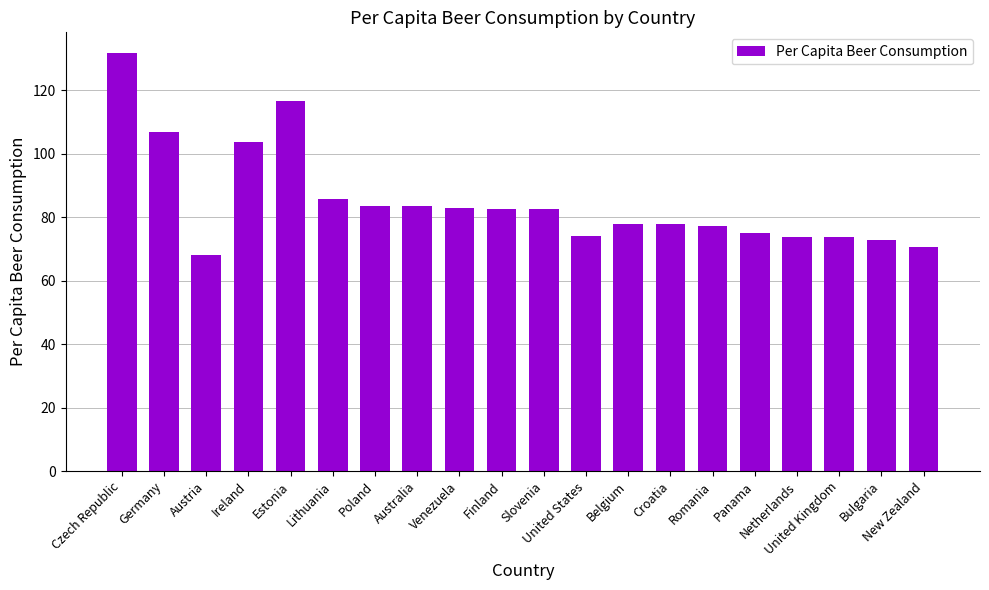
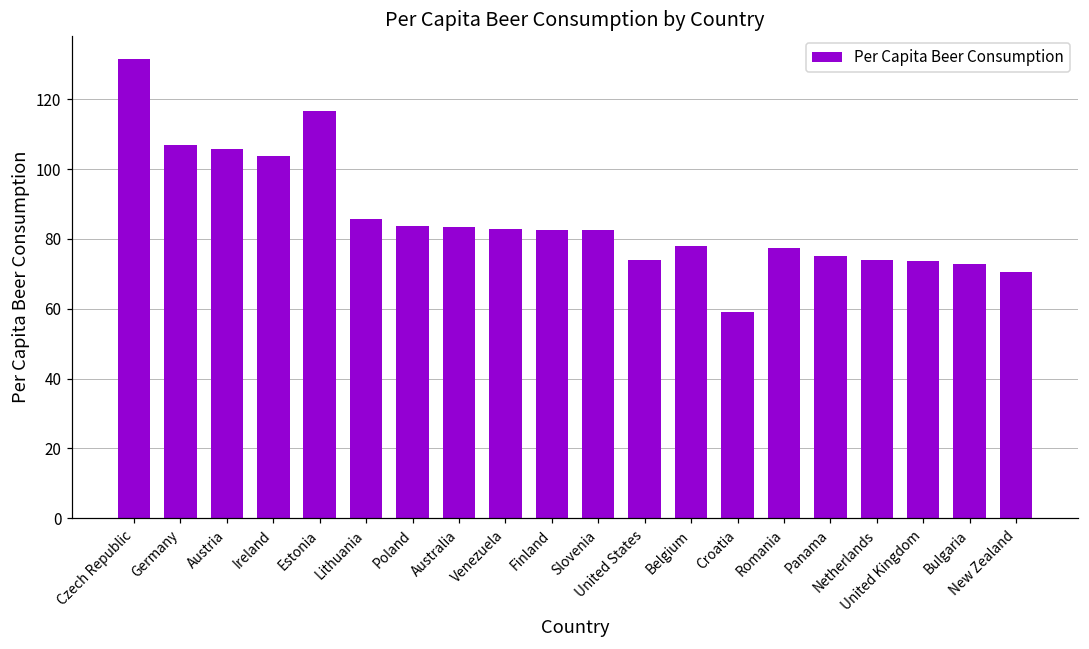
Austria: 68 -> 106
Croatia: 78 -> 59
